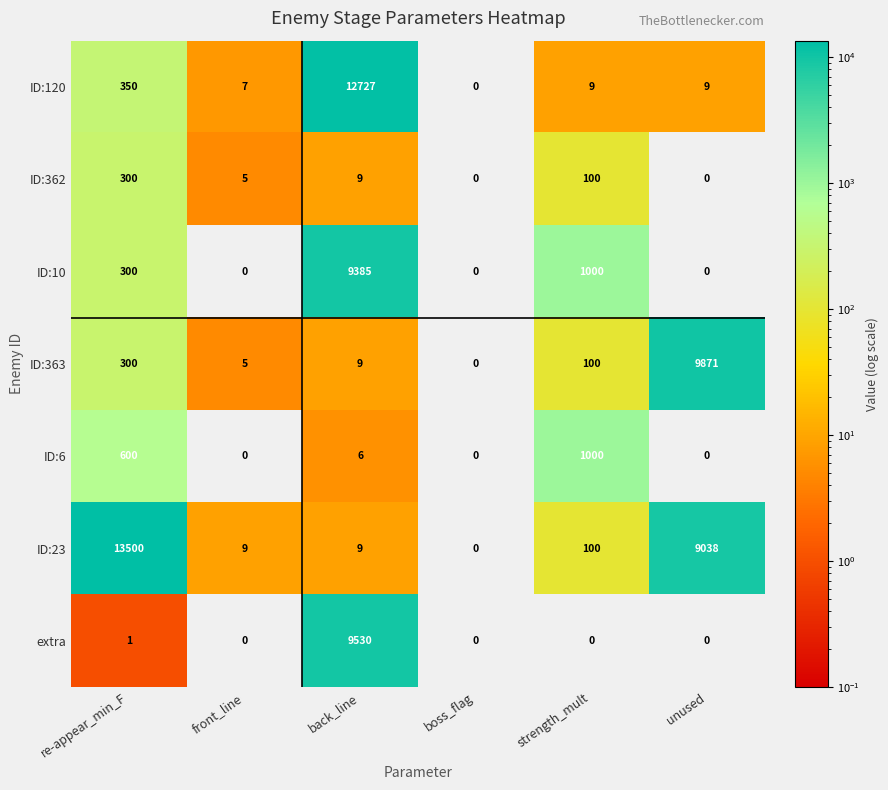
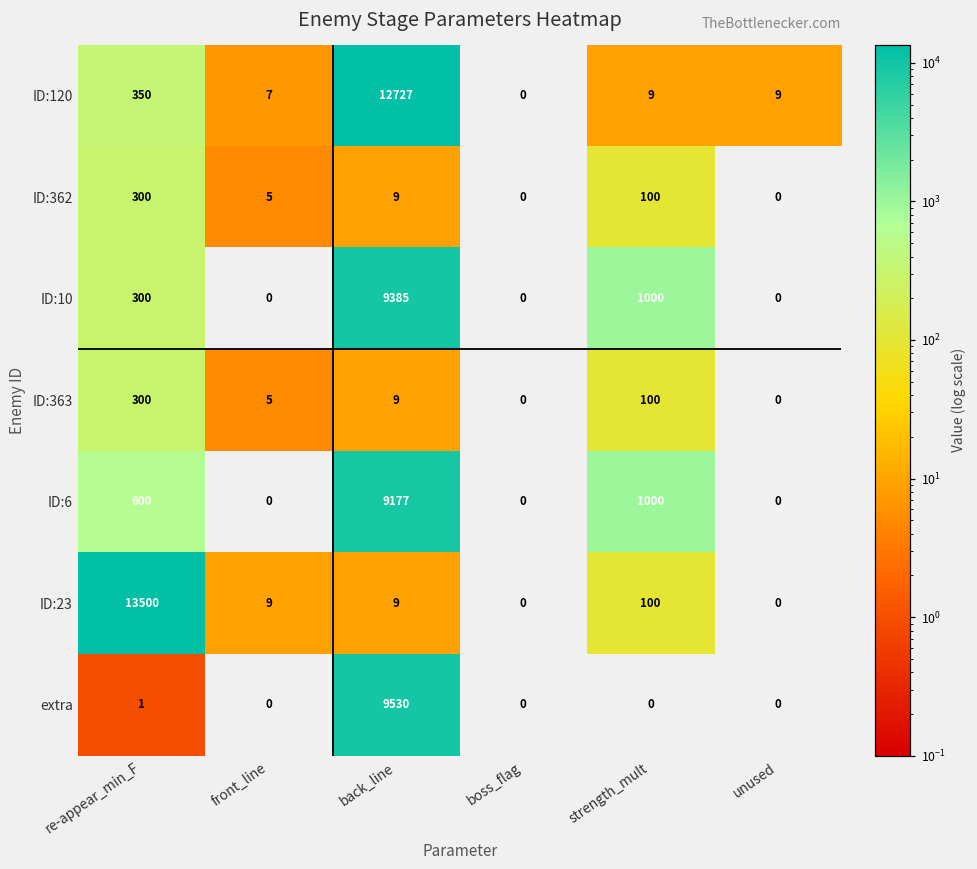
ID:363, unused: 9871 -> 0
ID:6, back_line: 6 -> 9177
ID:23, unused: 9038 -> 0
